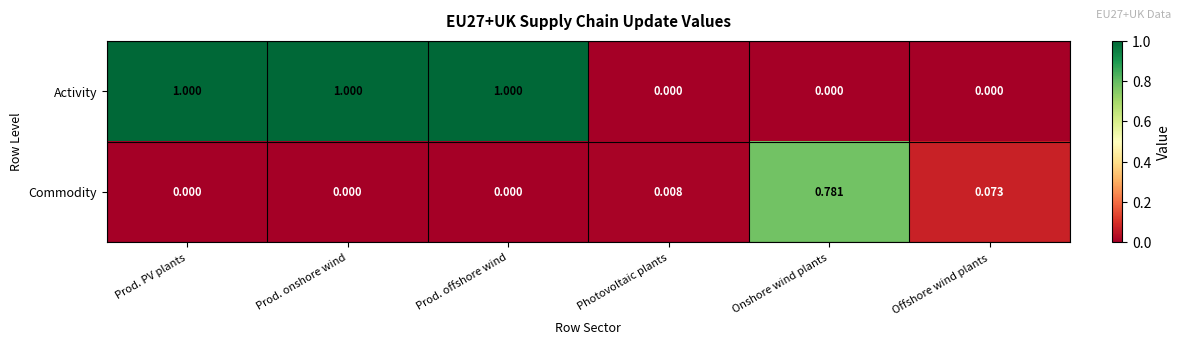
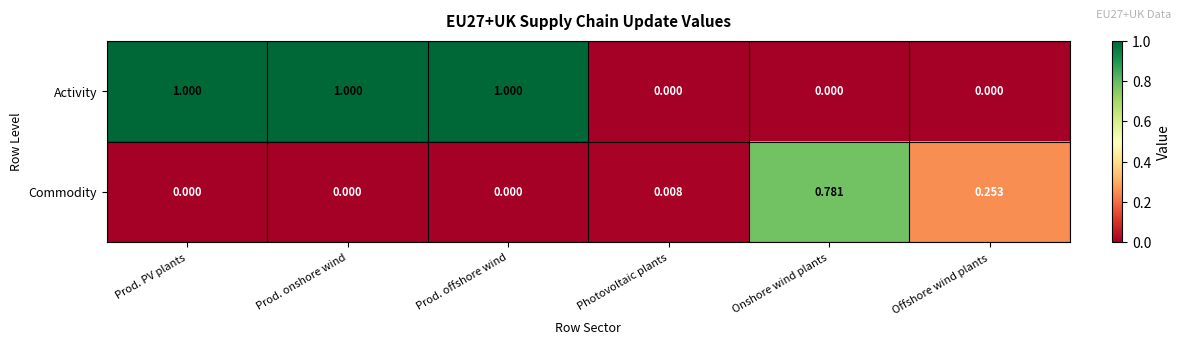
Commodity, Offshore wind plants: 0.073 -> 0.253
